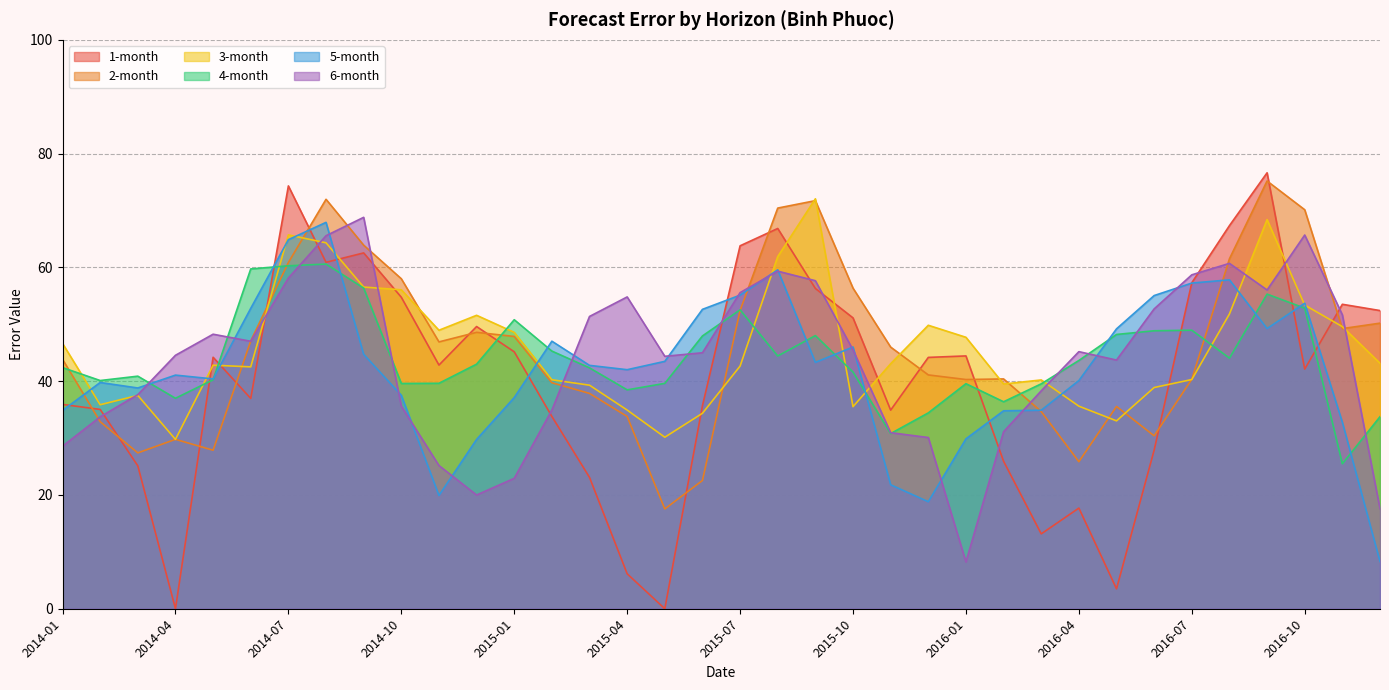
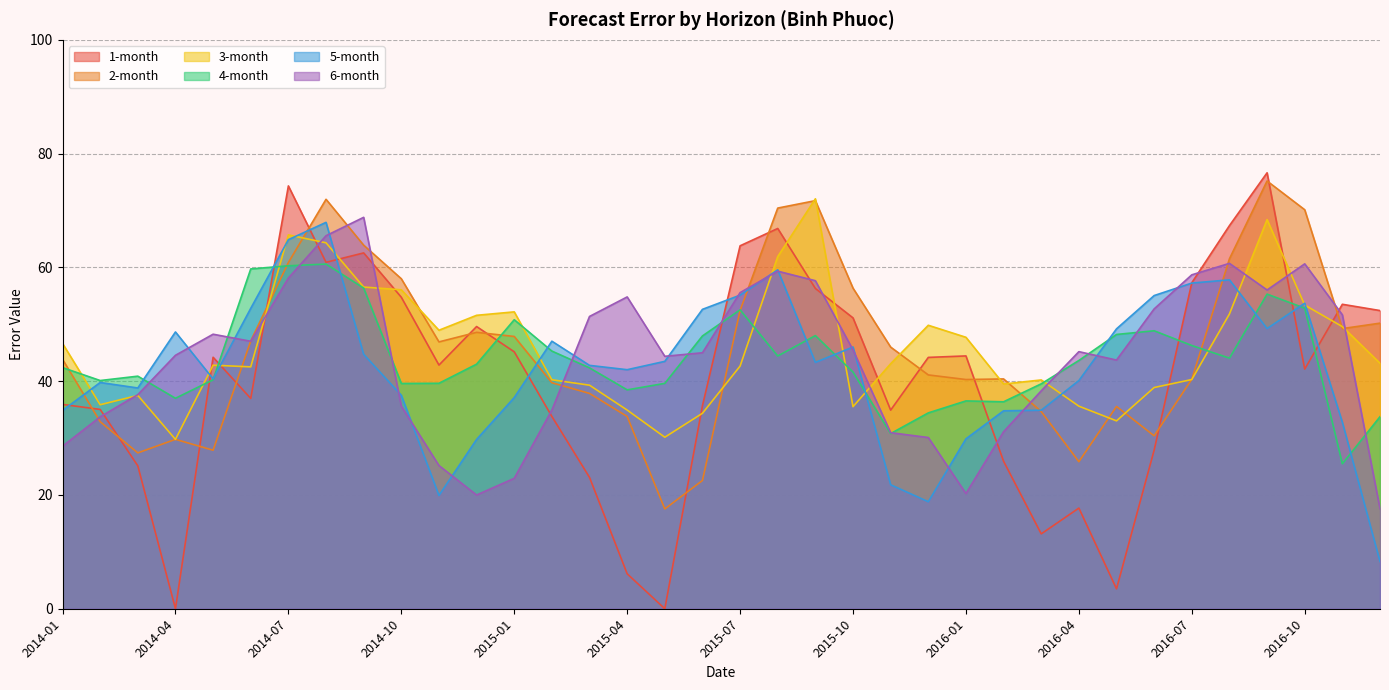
5-month, 2014-04: 41 -> 49
3-month, 2015-01: 49 -> 52
4-month, 2016-01: 40 -> 37
6-month, 2016-01: 8 -> 20
4-month, 2016-07: 49 -> 46
6-month, 2016-10: 66 -> 61
